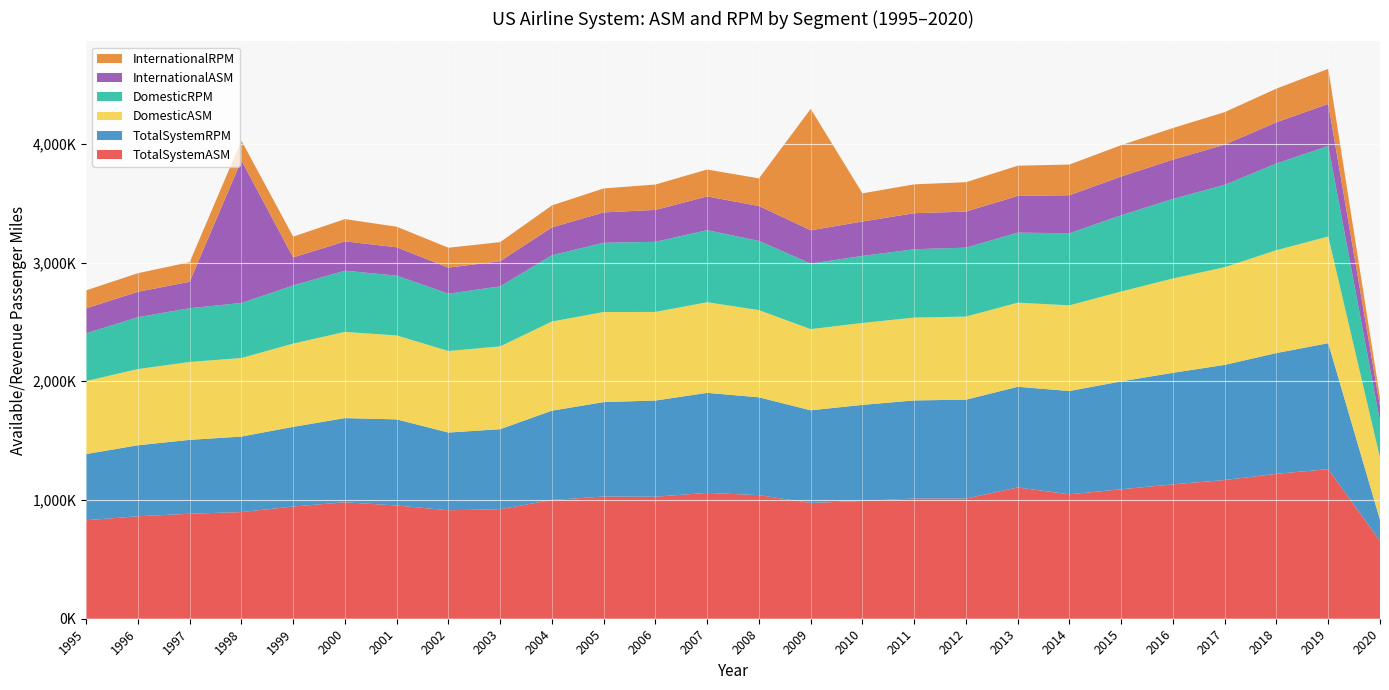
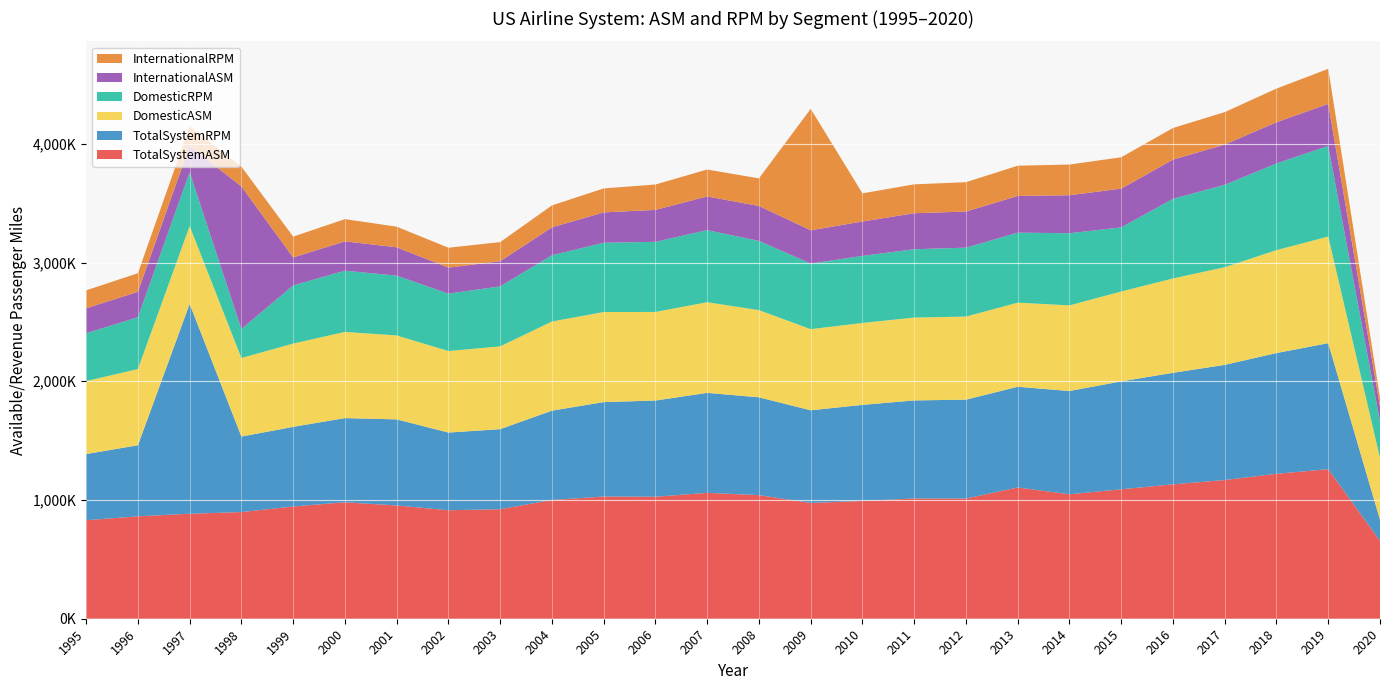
TotalSystemRPM, 1997: 620,000 -> 1,770,000
DomesticRPM, 1998: 460,000 -> 240,000
DomesticRPM, 2015: 640,000 -> 540,000
